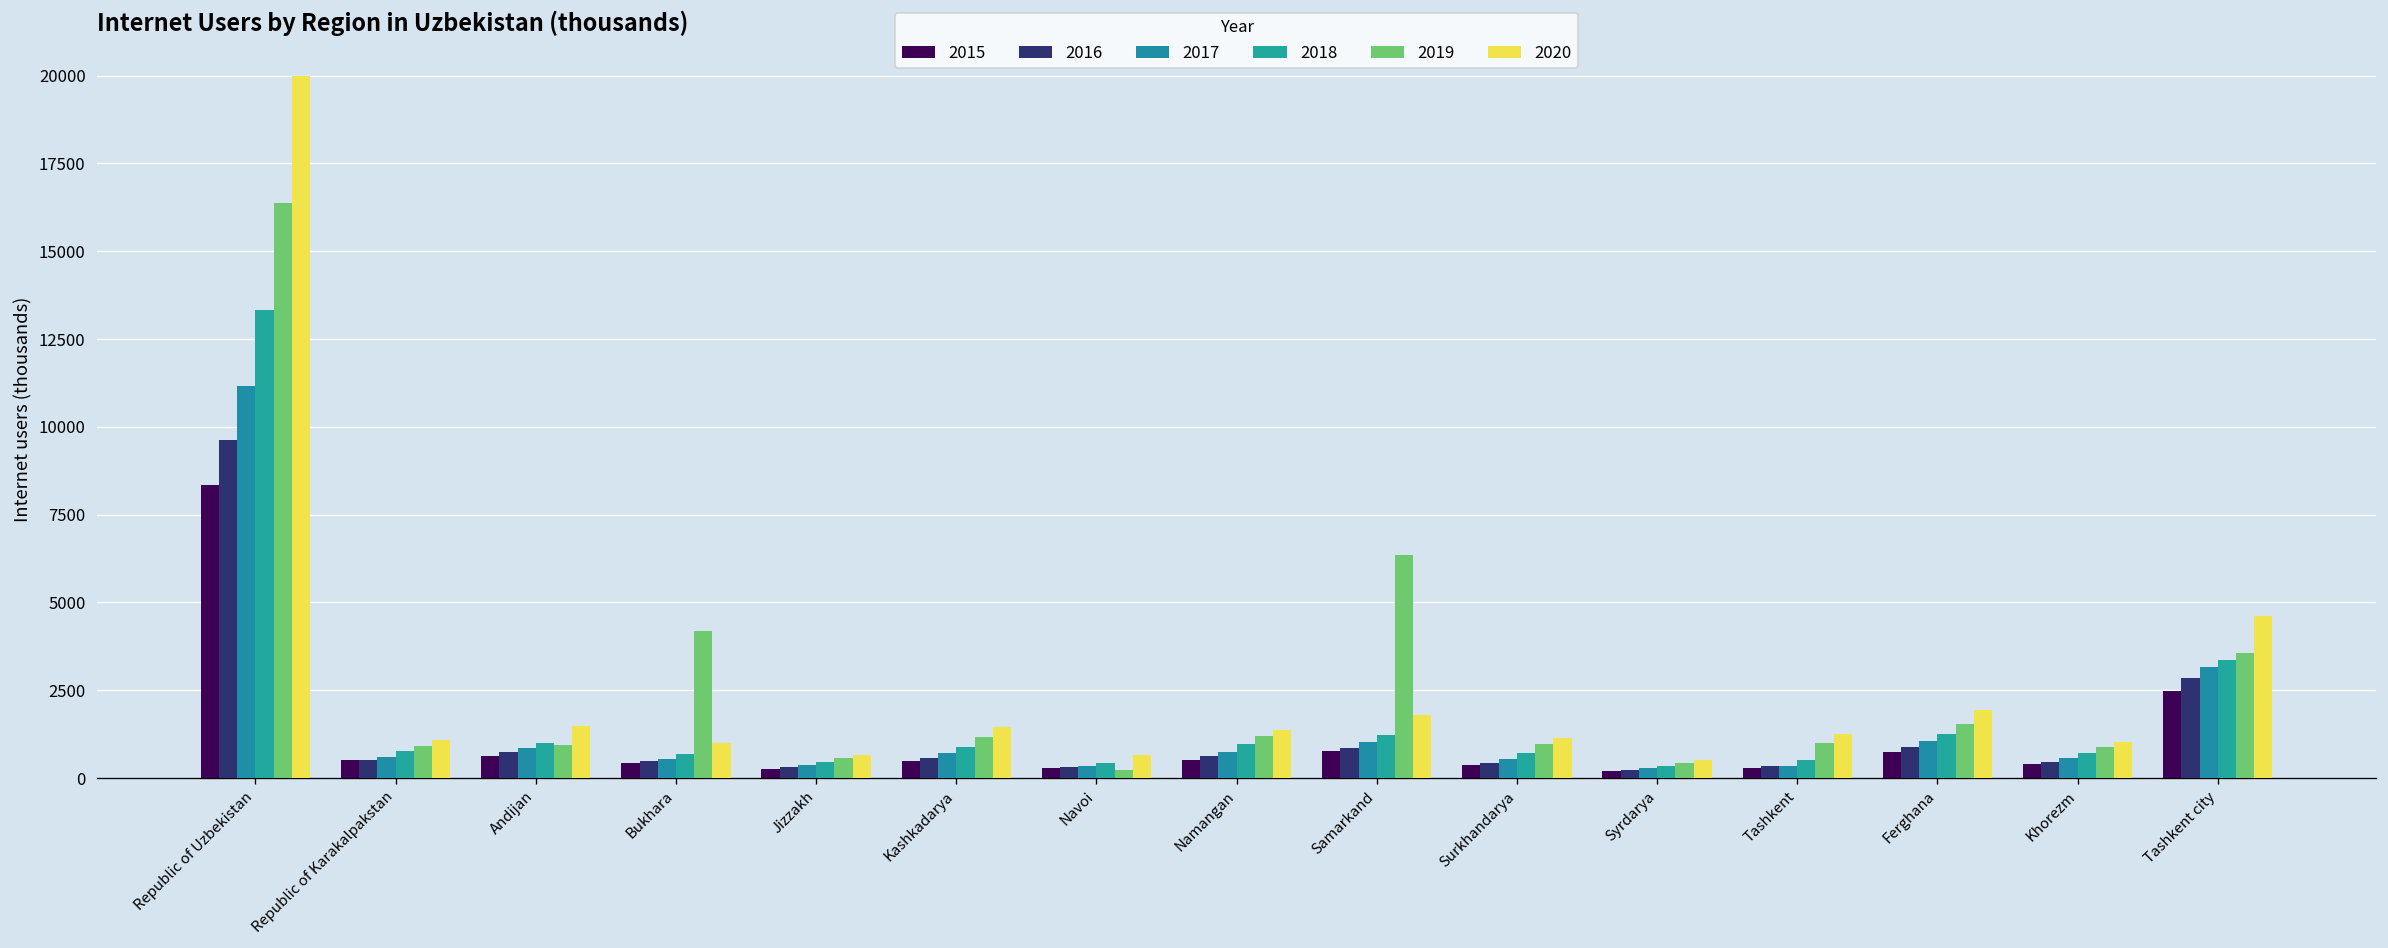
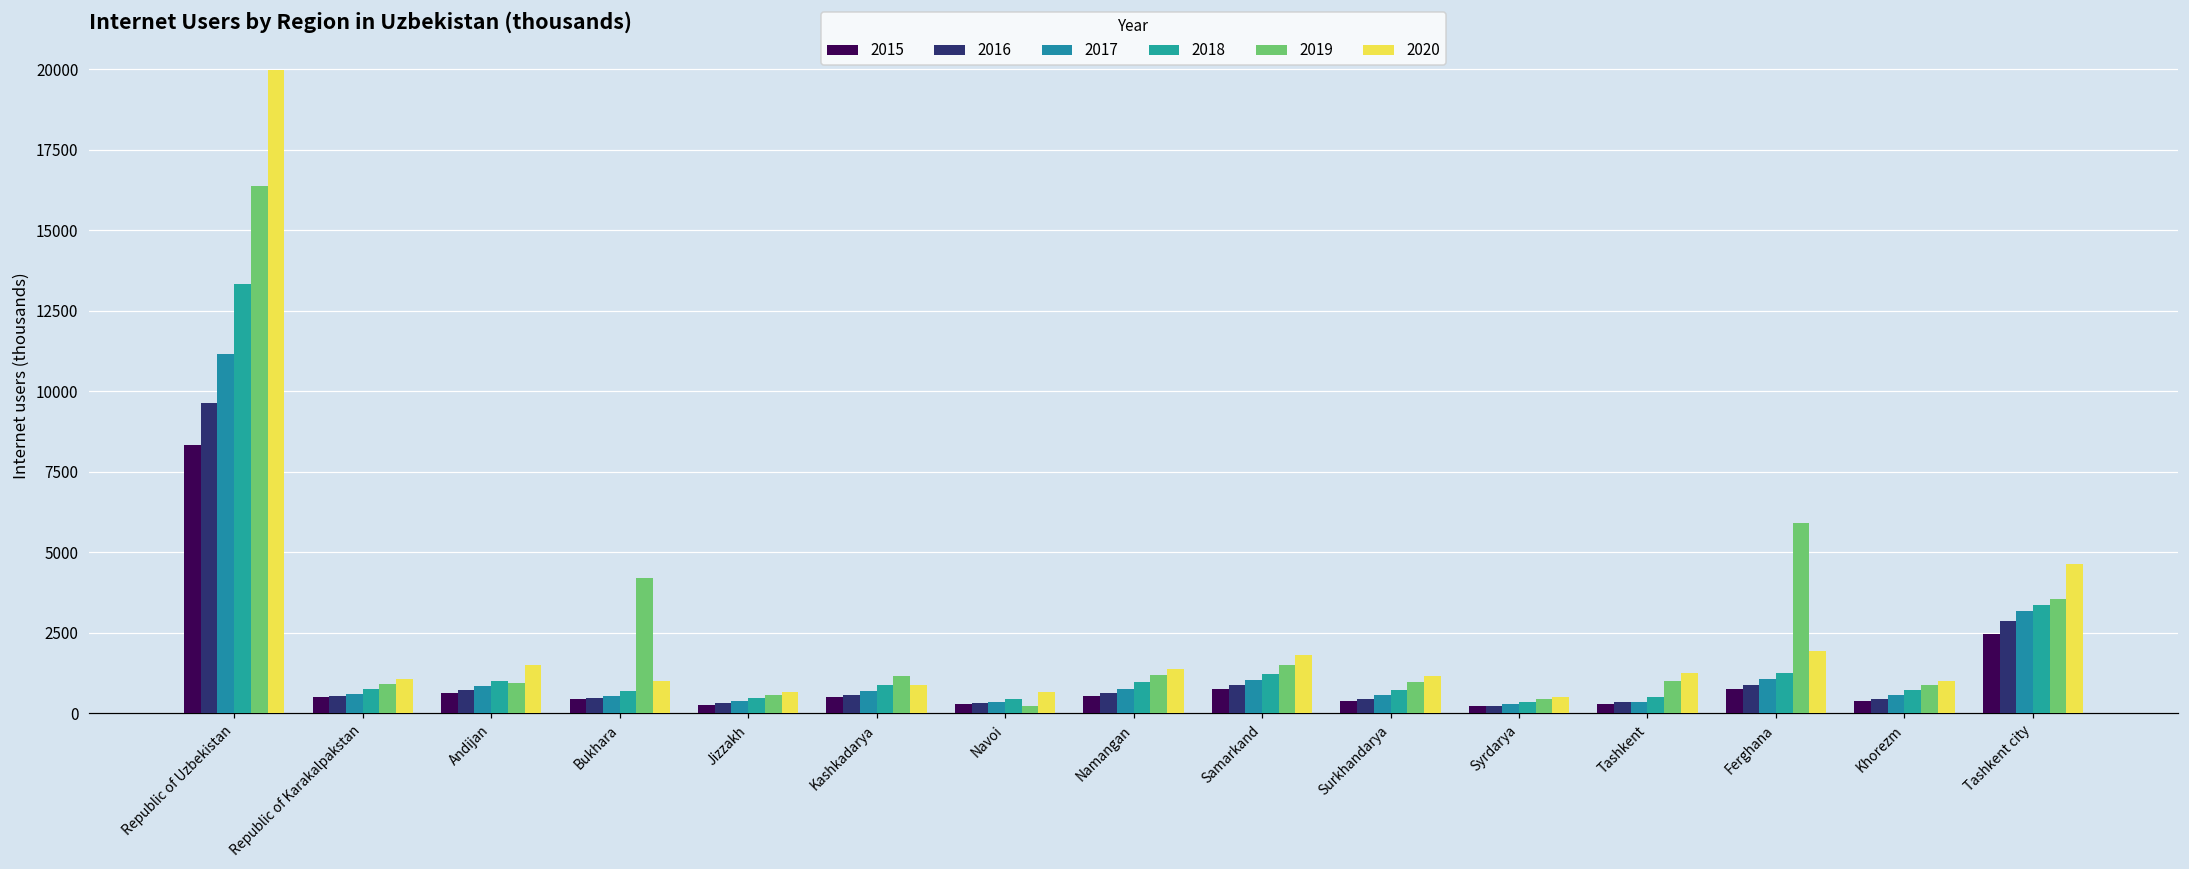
2020, Kashkadarya: 1400 -> 900
2019, Samarkand: 6400 -> 1500
2019, Ferghana: 1600 -> 5900
